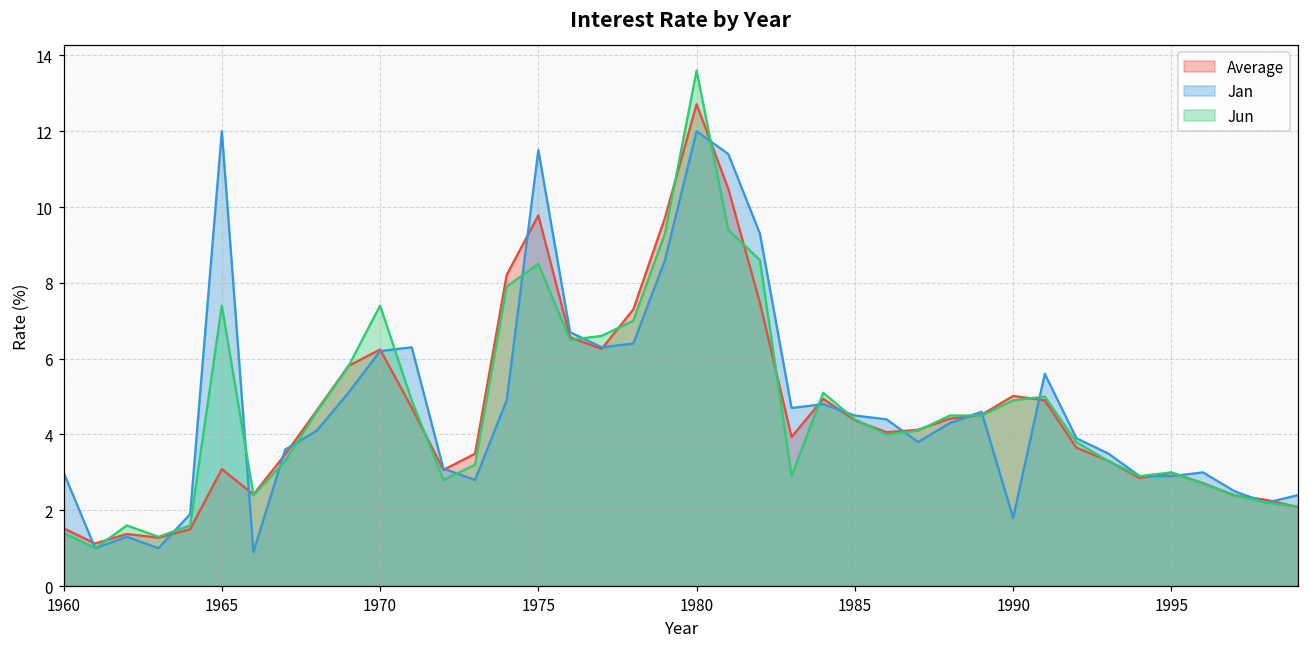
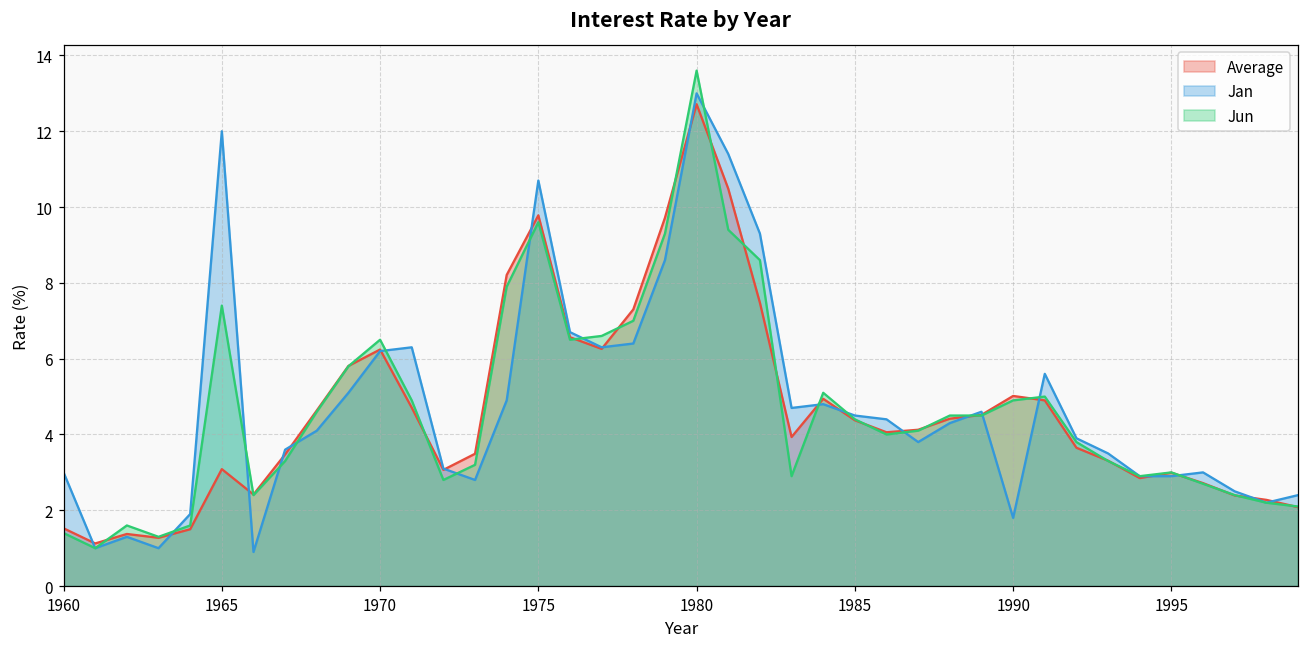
Jun, 1970: 7.4 -> 6.5
Jan, 1975: 11.5 -> 10.7
Jun, 1975: 8.5 -> 9.6
Jan, 1980: 12 -> 13
